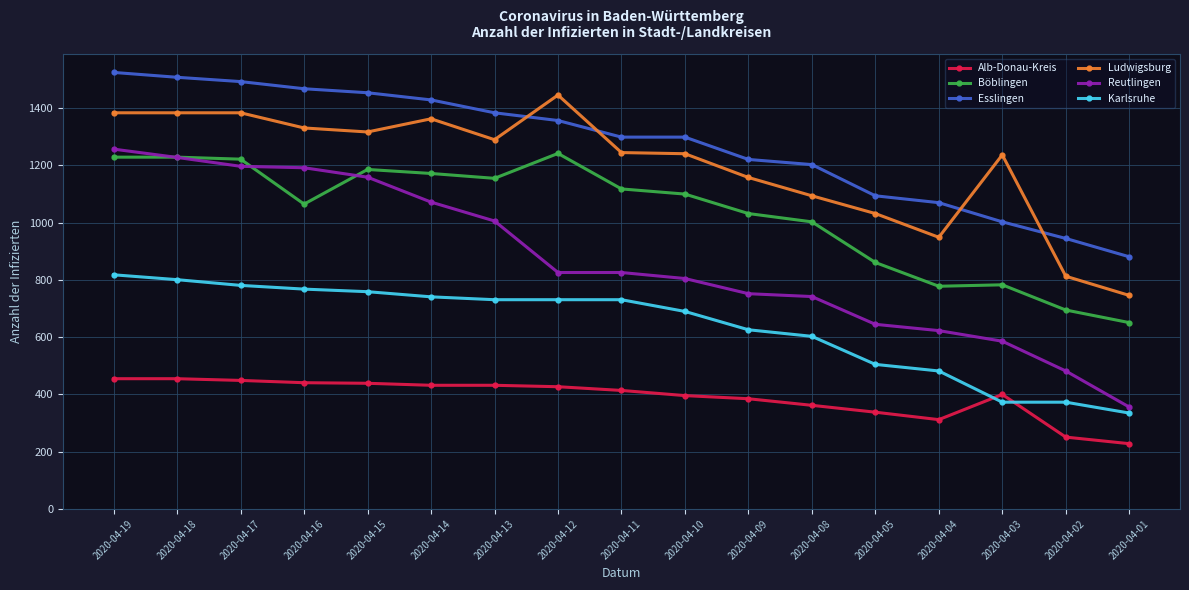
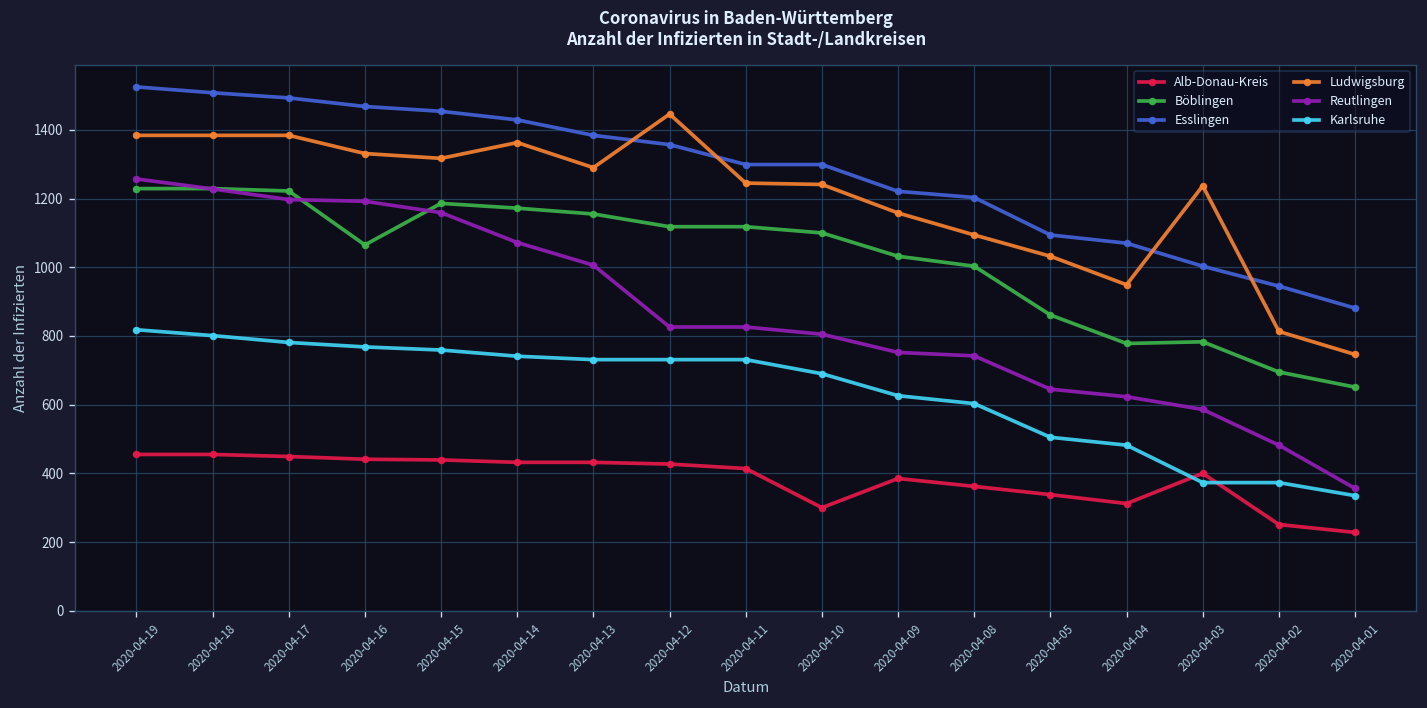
Böblingen, 2020-04-12: 1240 -> 1120
Alb-Donau-Kreis, 2020-04-10: 400 -> 300
